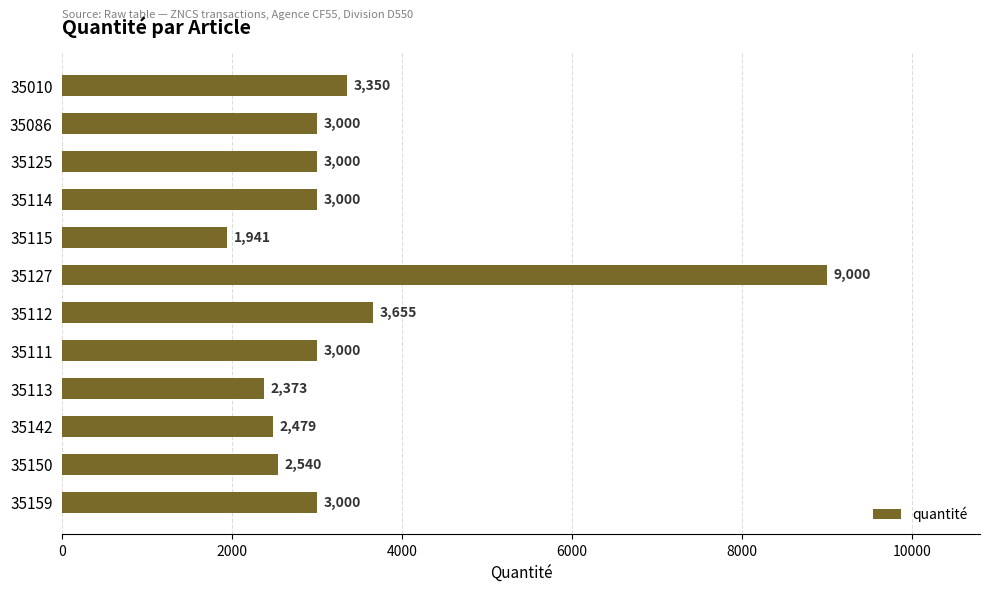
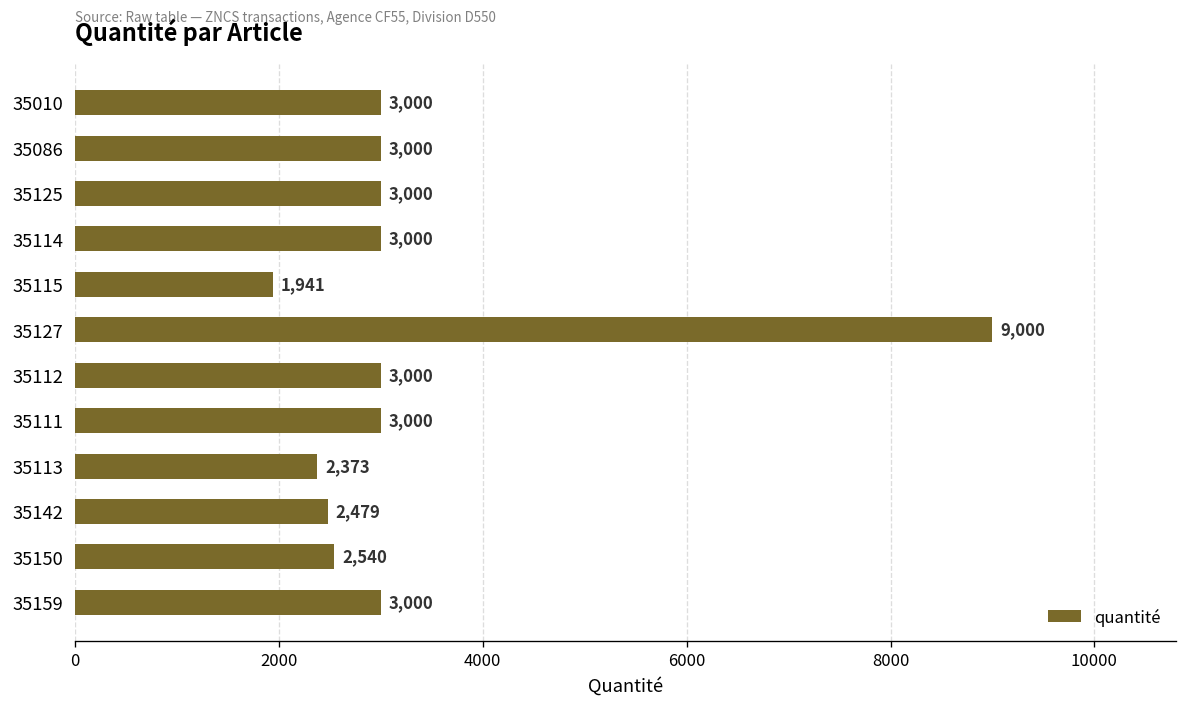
35010: 3,350 -> 3,000
35112: 3,655 -> 3,000
